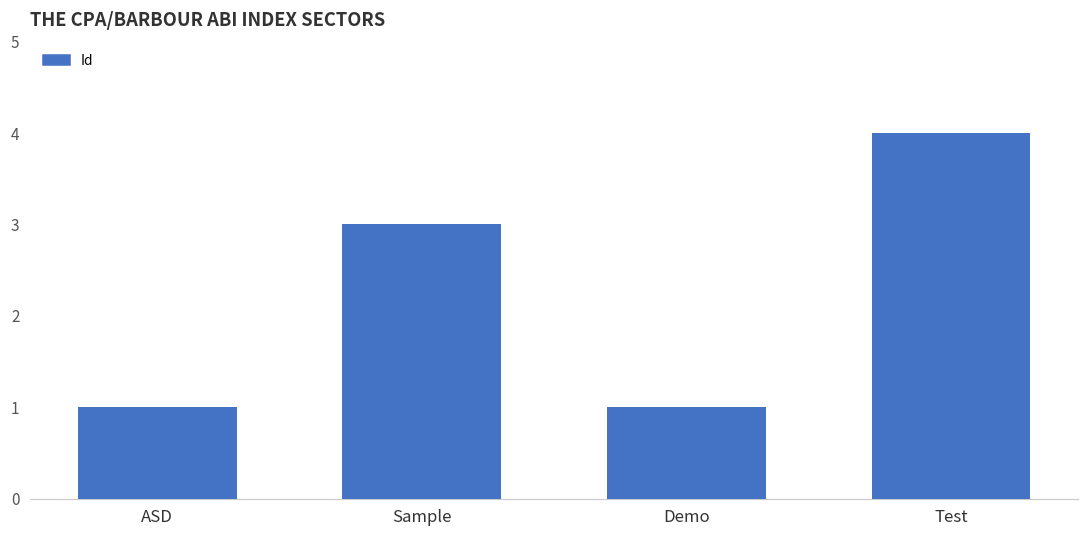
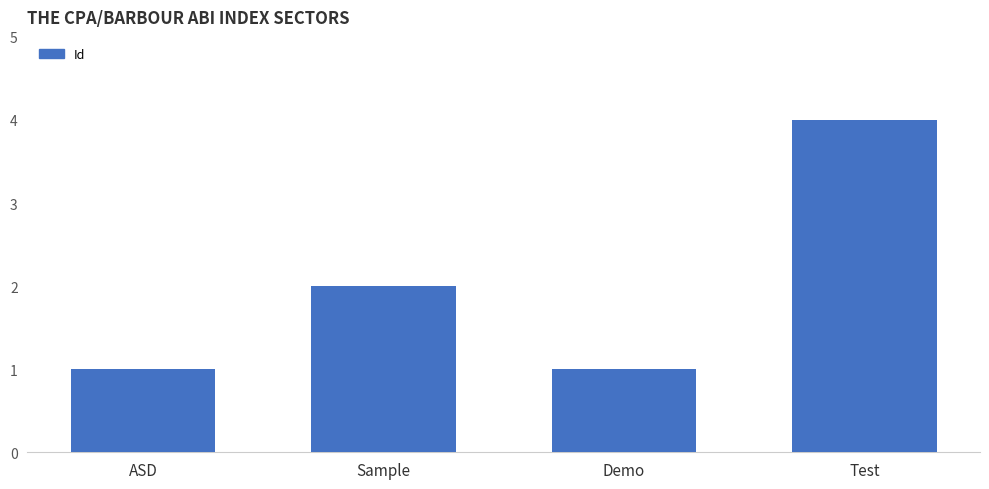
Sample: 3 -> 2
